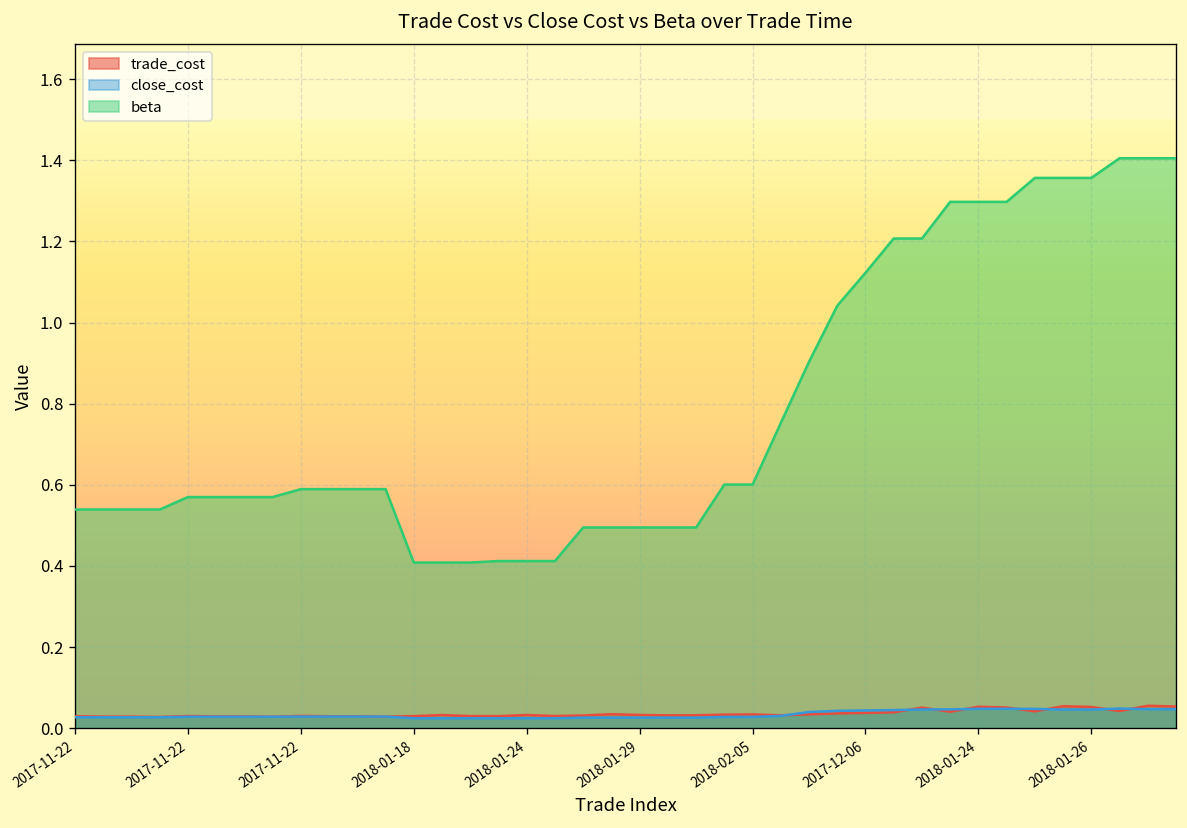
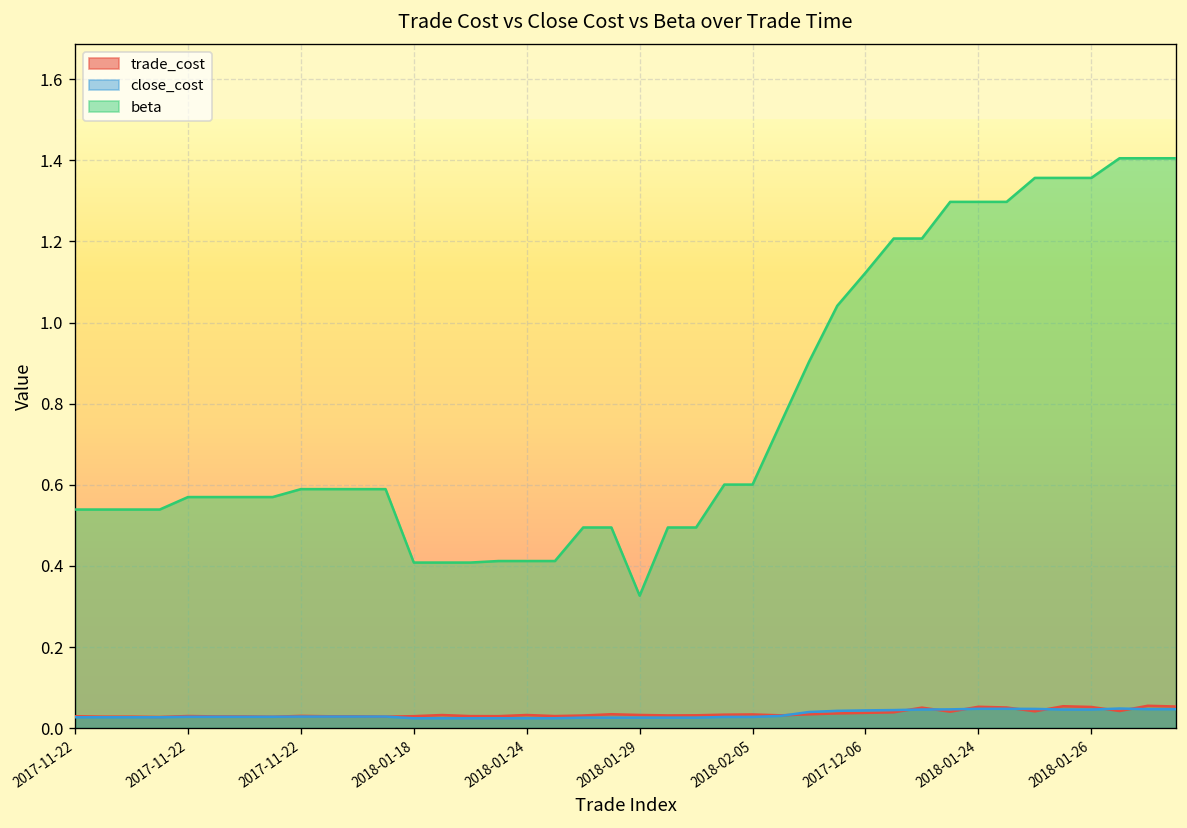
beta, 2018-01-29: 0.49 -> 0.33
